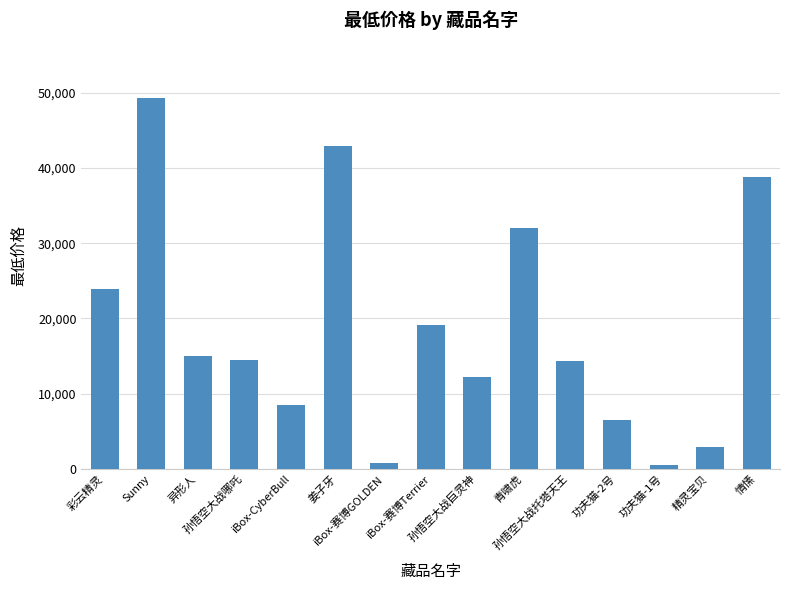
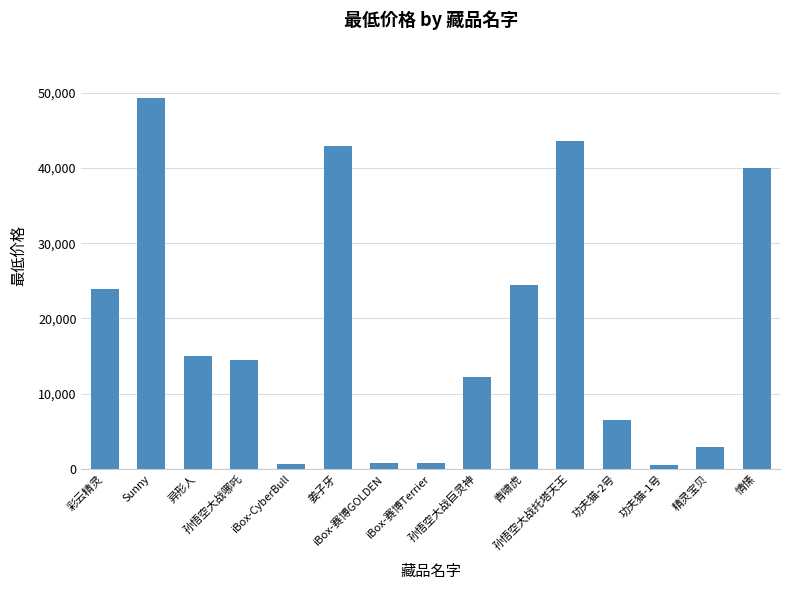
iBox-CyberBull: 9,000 -> 1,000
iBox-赛博Terrier: 19,000 -> 1,000
青啸虎: 32,000 -> 24,000
孙悟空大战托塔天王: 14,000 -> 44,000
情愫: 39,000 -> 40,000
